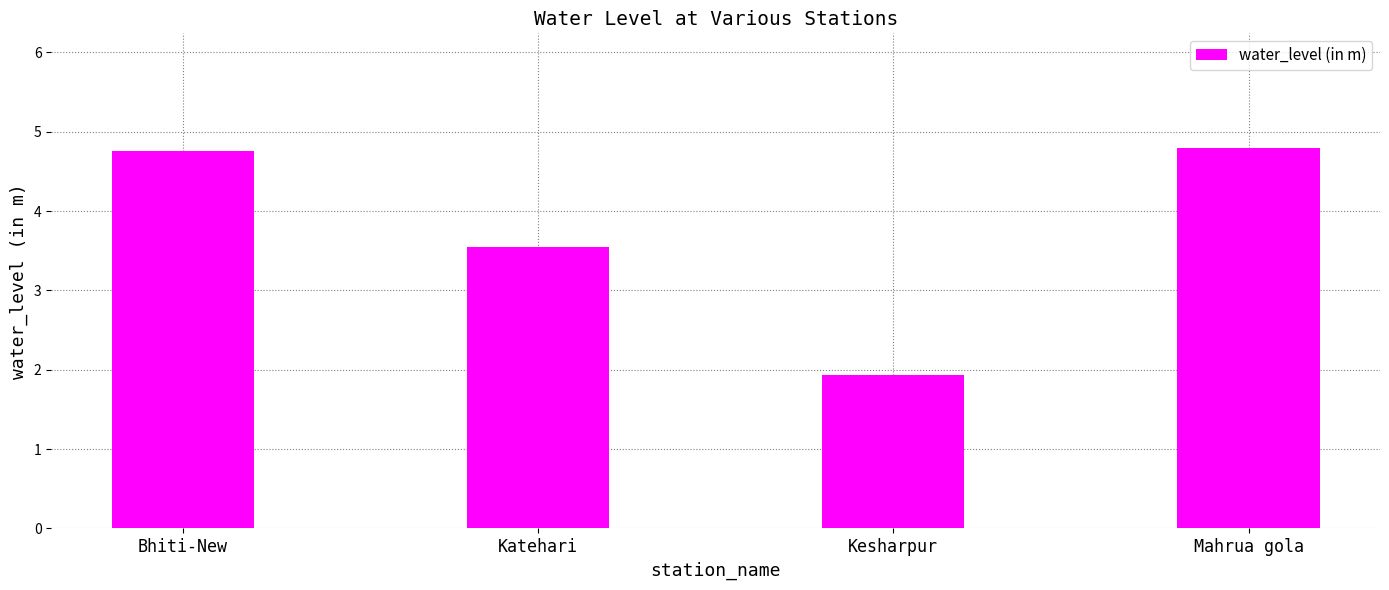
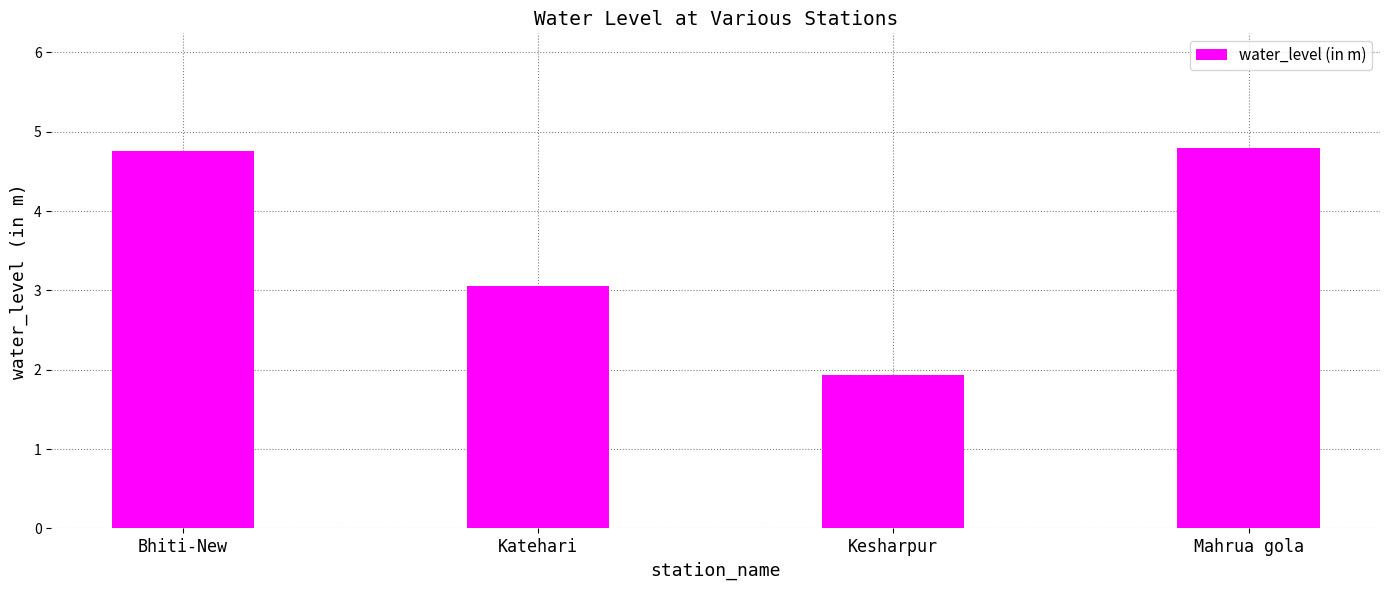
Katehari: 3.6 -> 3.1
